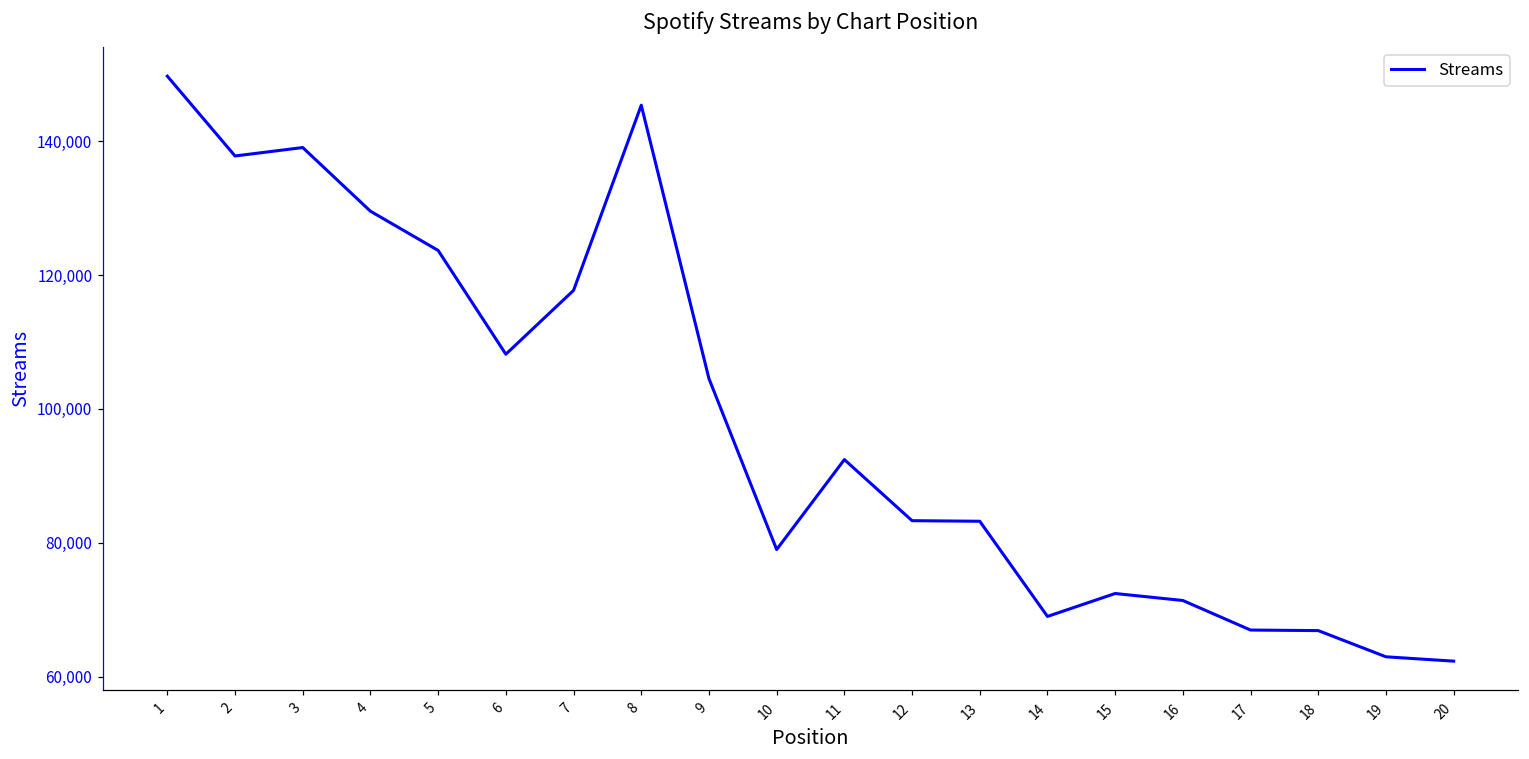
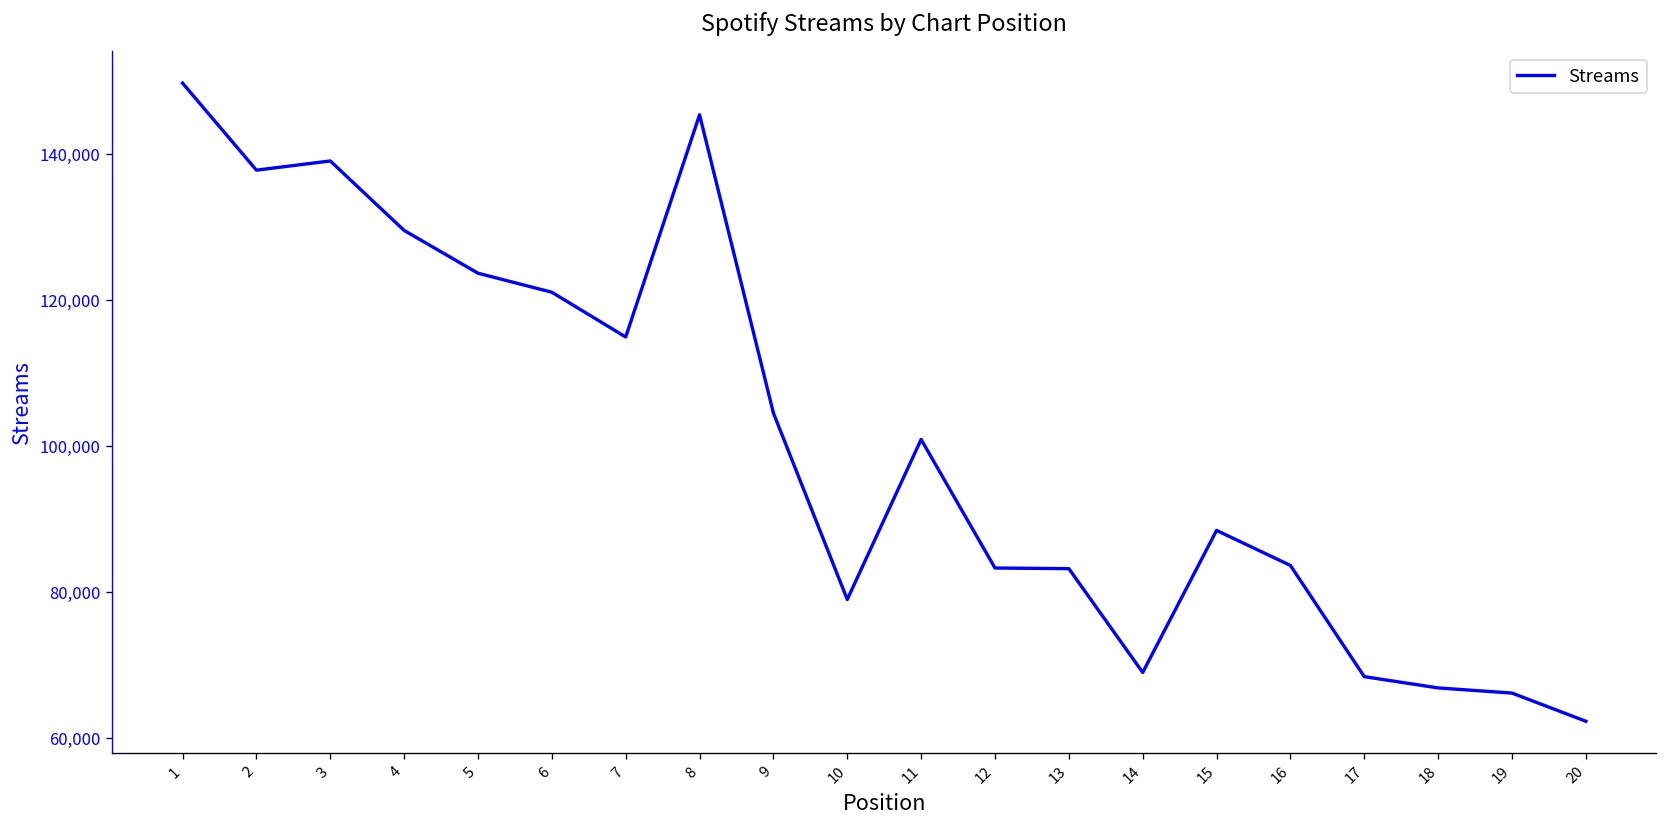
6: 108,000 -> 121,000
7: 118,000 -> 115,000
11: 92,000 -> 101,000
15: 72,000 -> 88,000
16: 71,000 -> 84,000
17: 67,000 -> 68,000
19: 63,000 -> 66,000
